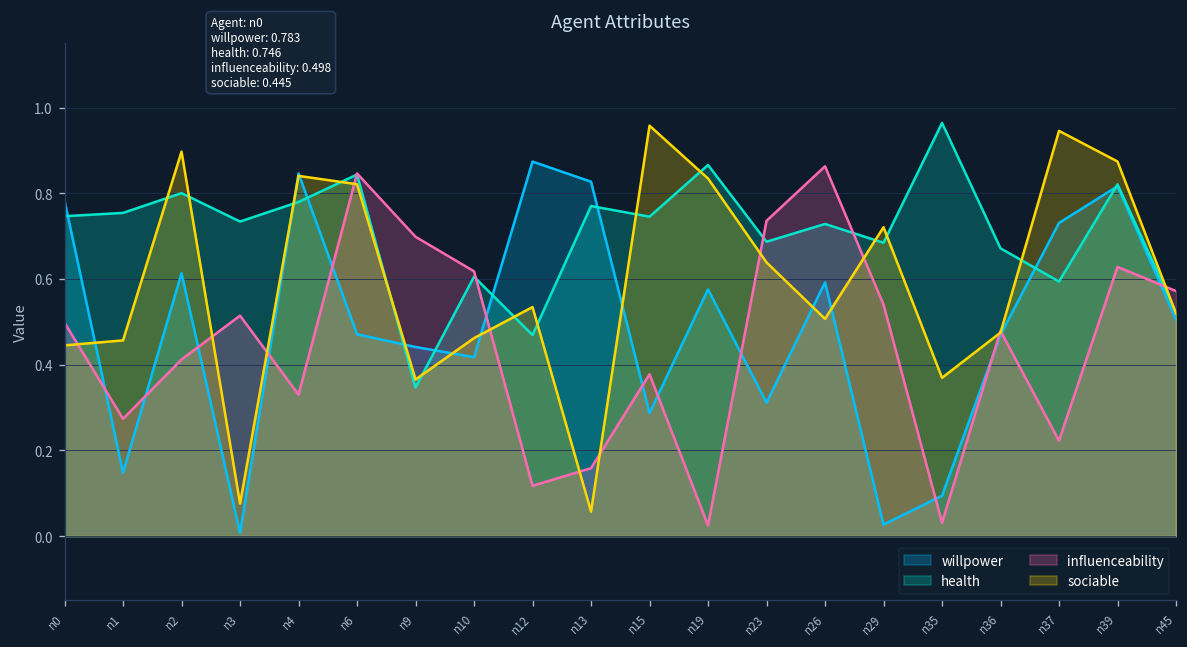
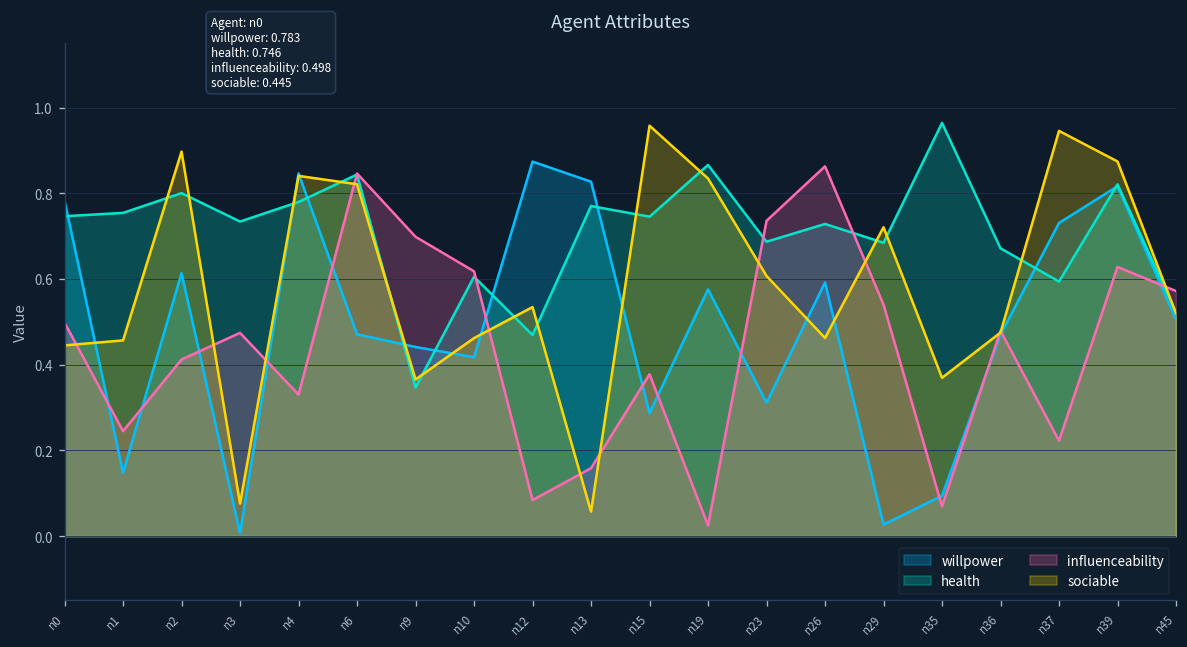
influenceability, n1: 0.27 -> 0.24
influenceability, n3: 0.51 -> 0.47
influenceability, n12: 0.12 -> 0.08
sociable, n23: 0.64 -> 0.61
sociable, n26: 0.51 -> 0.46
influenceability, n35: 0.03 -> 0.07
